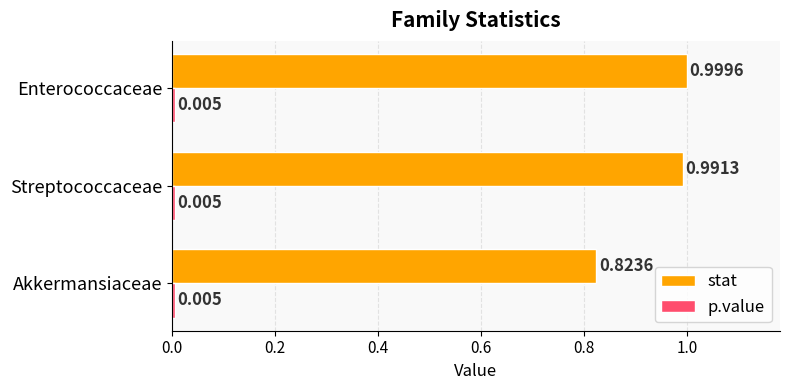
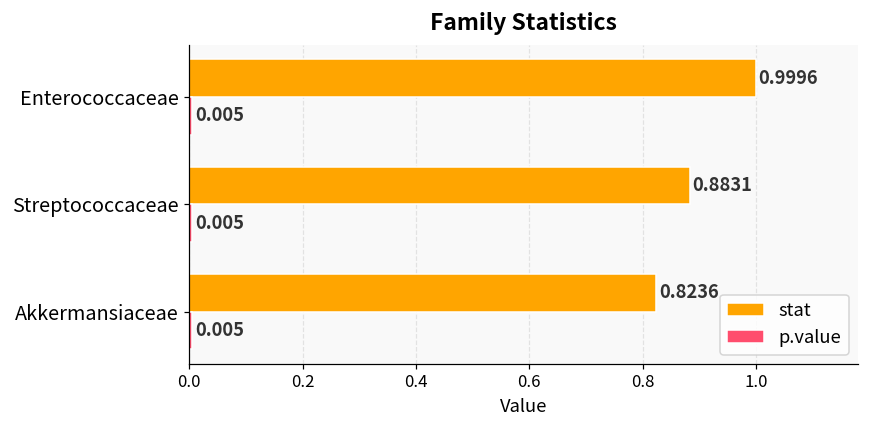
stat, Streptococcaceae: 0.9913 -> 0.8831
